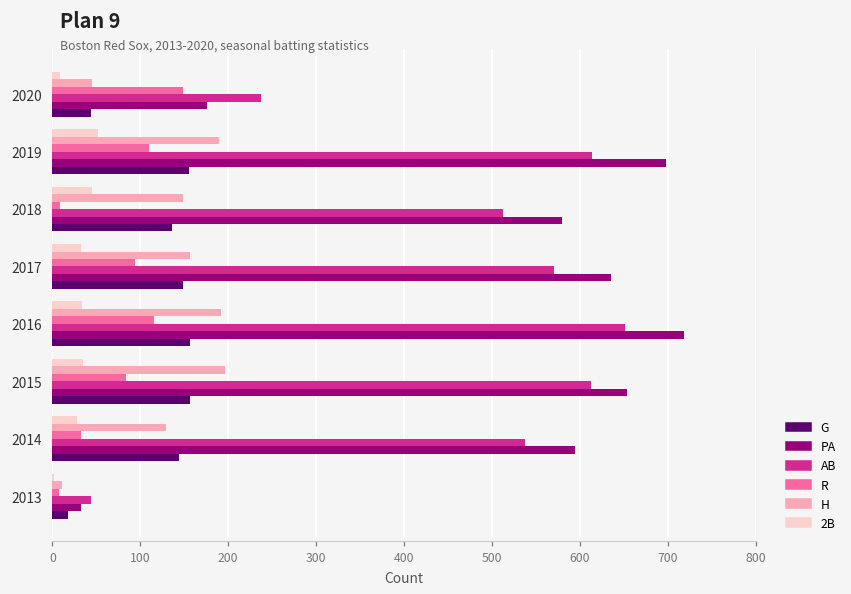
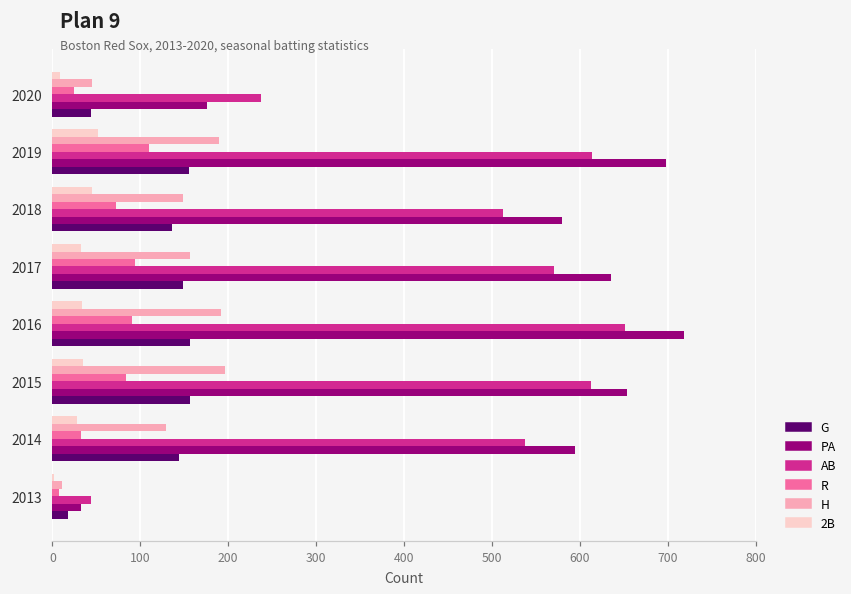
R, 2020: 150 -> 30
R, 2018: 10 -> 70
R, 2016: 120 -> 90
